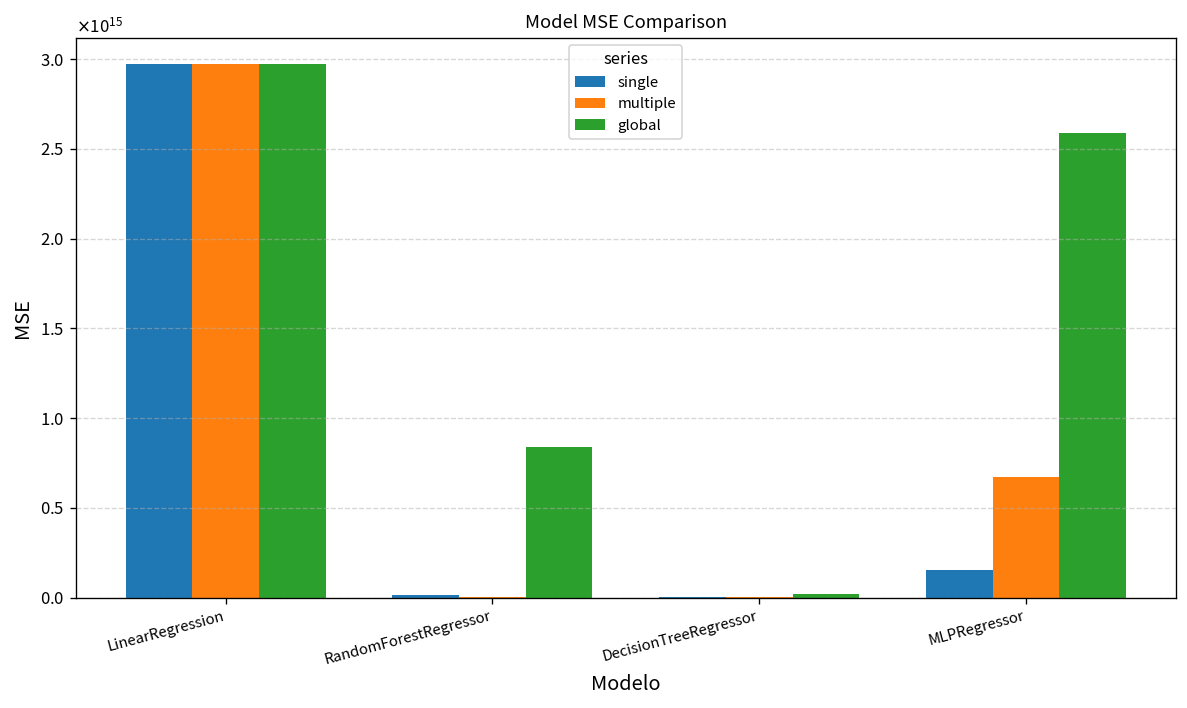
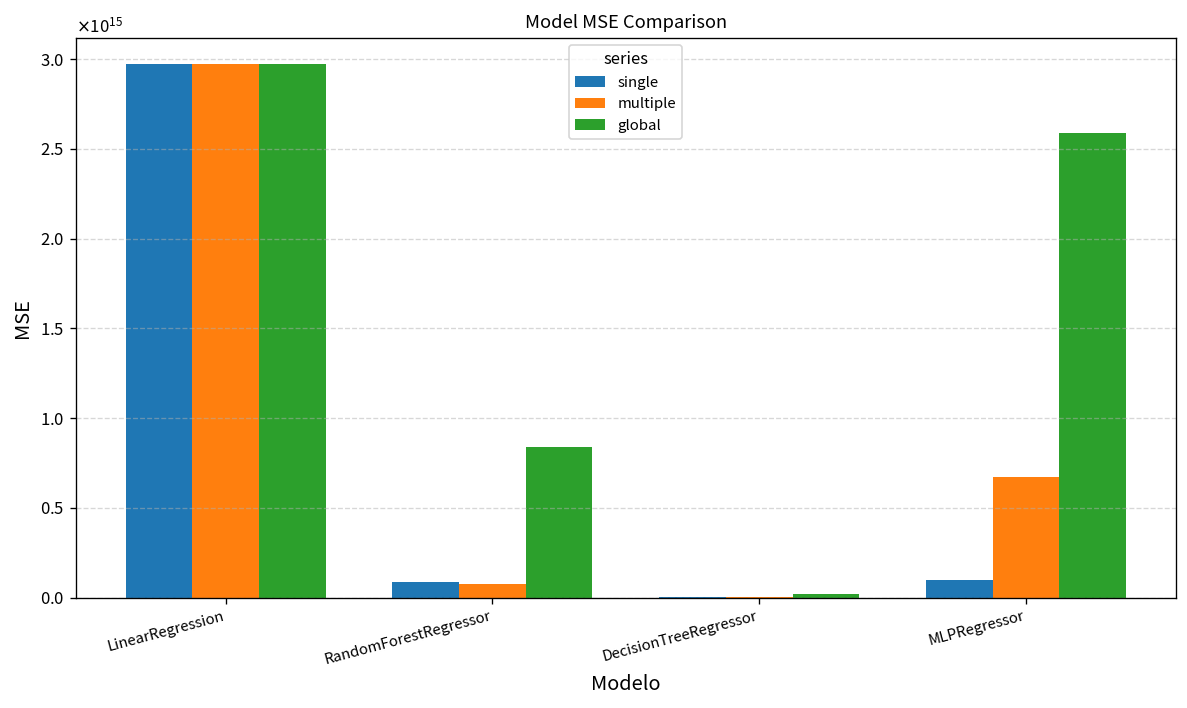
single, RandomForestRegressor: 20000000000000 -> 90000000000000
multiple, RandomForestRegressor: 10000000000000 -> 80000000000000
single, MLPRegressor: 150000000000000 -> 100000000000000
